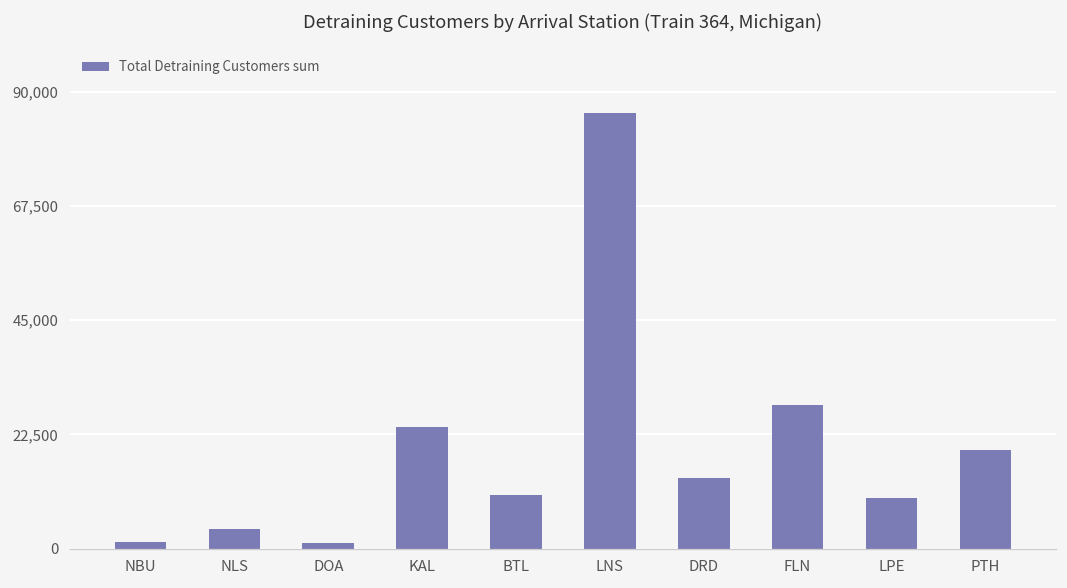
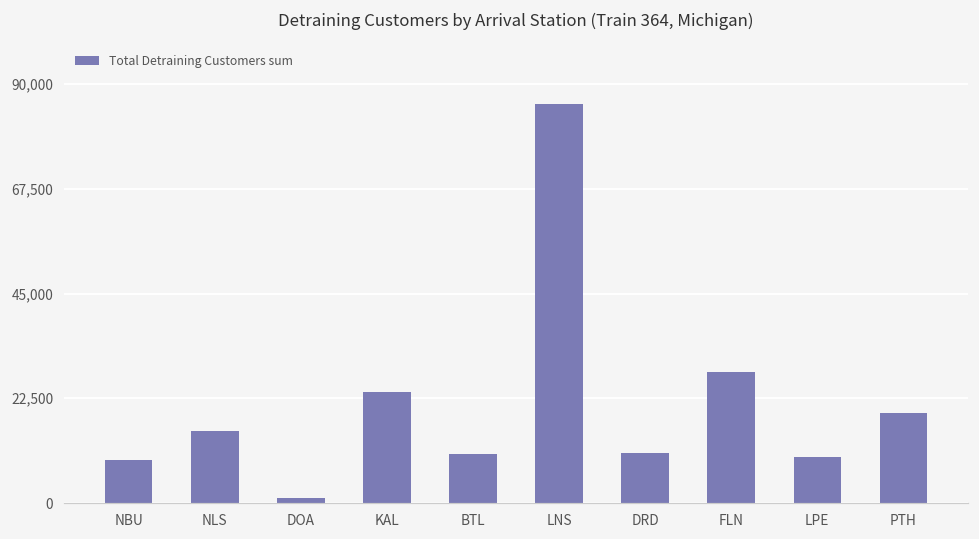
NBU: 1,000 -> 9,000
NLS: 4,000 -> 16,000
DRD: 14,000 -> 11,000
